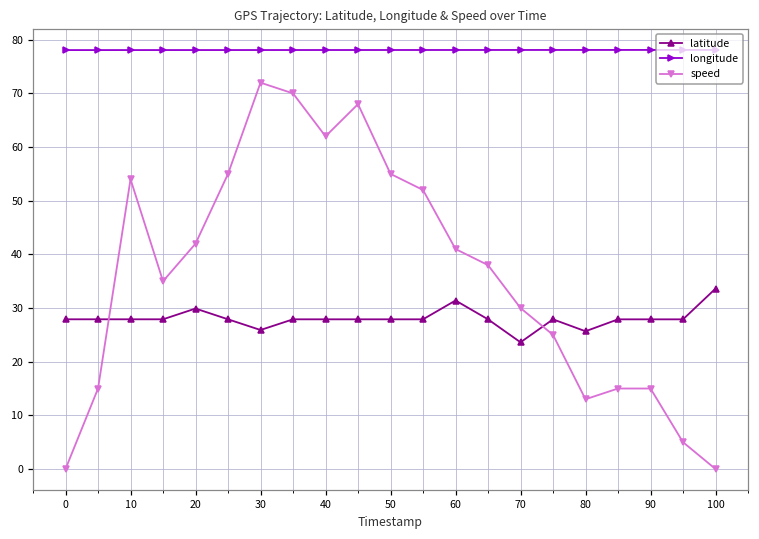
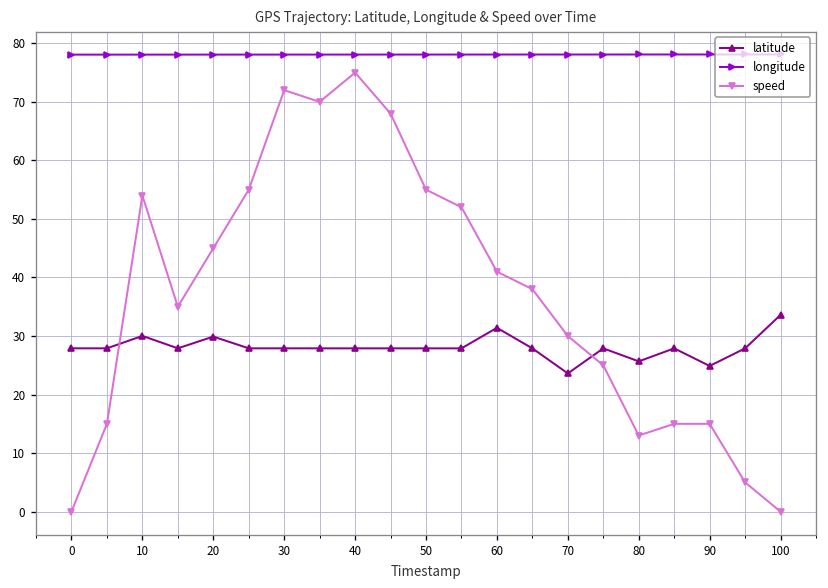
latitude, 10: 28 -> 30
speed, 20: 42 -> 45
latitude, 30: 26 -> 28
speed, 40: 62 -> 75
latitude, 90: 28 -> 25
